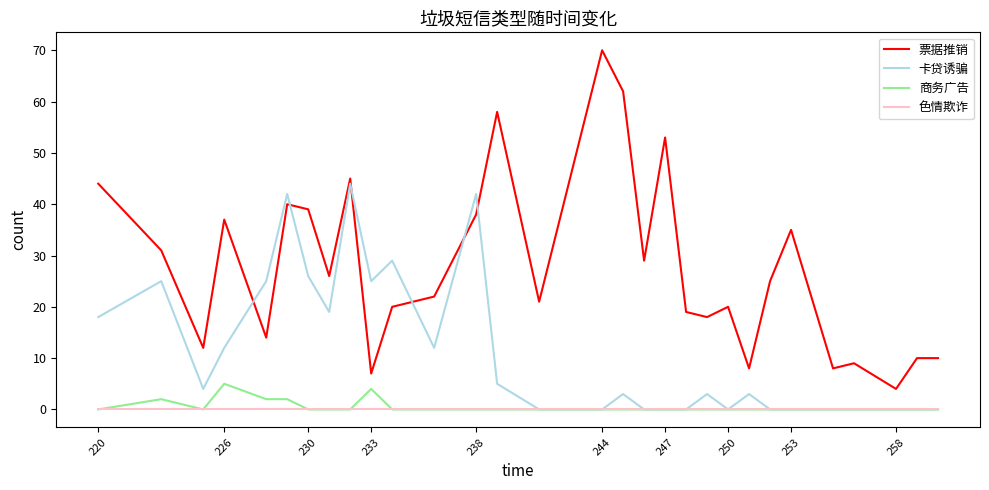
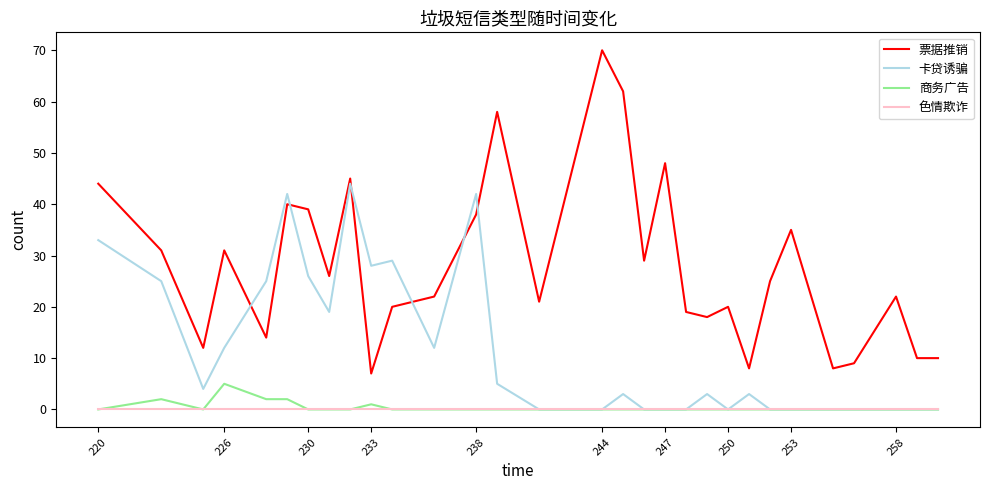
卡贷诱骗, 220: 18 -> 33
票据推销, 226: 37 -> 31
卡贷诱骗, 233: 25 -> 28
商务广告, 233: 4 -> 1
票据推销, 247: 53 -> 48
票据推销, 258: 4 -> 22
